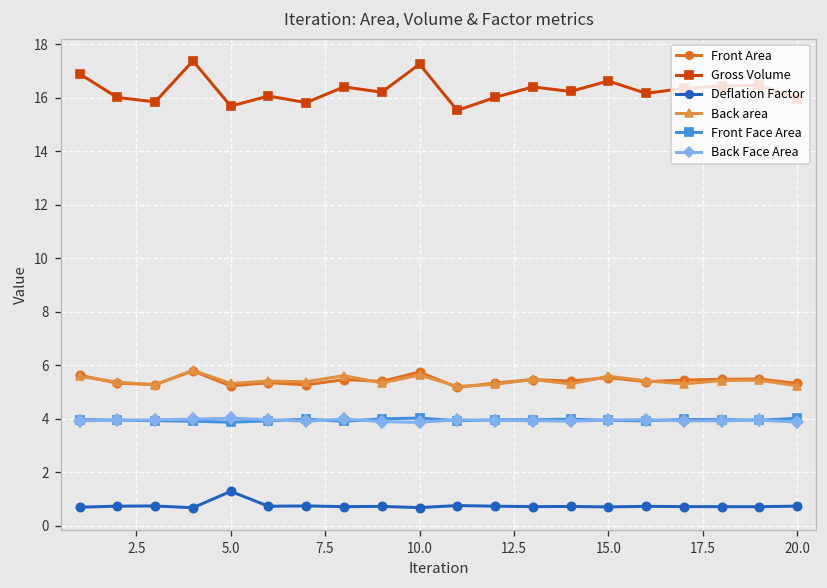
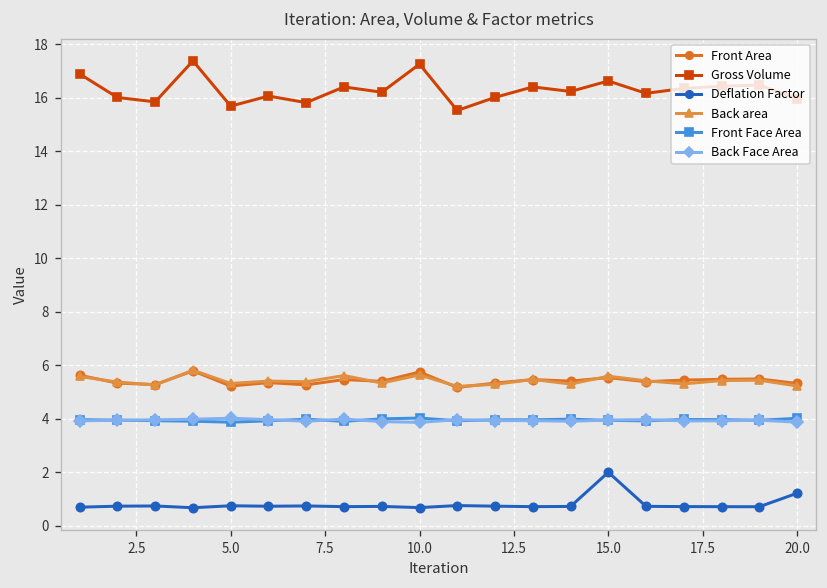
Deflation Factor, 5.0: 1.3 -> 0.8
Deflation Factor, 15.0: 0.7 -> 2.0
Deflation Factor, 20.0: 0.7 -> 1.2
